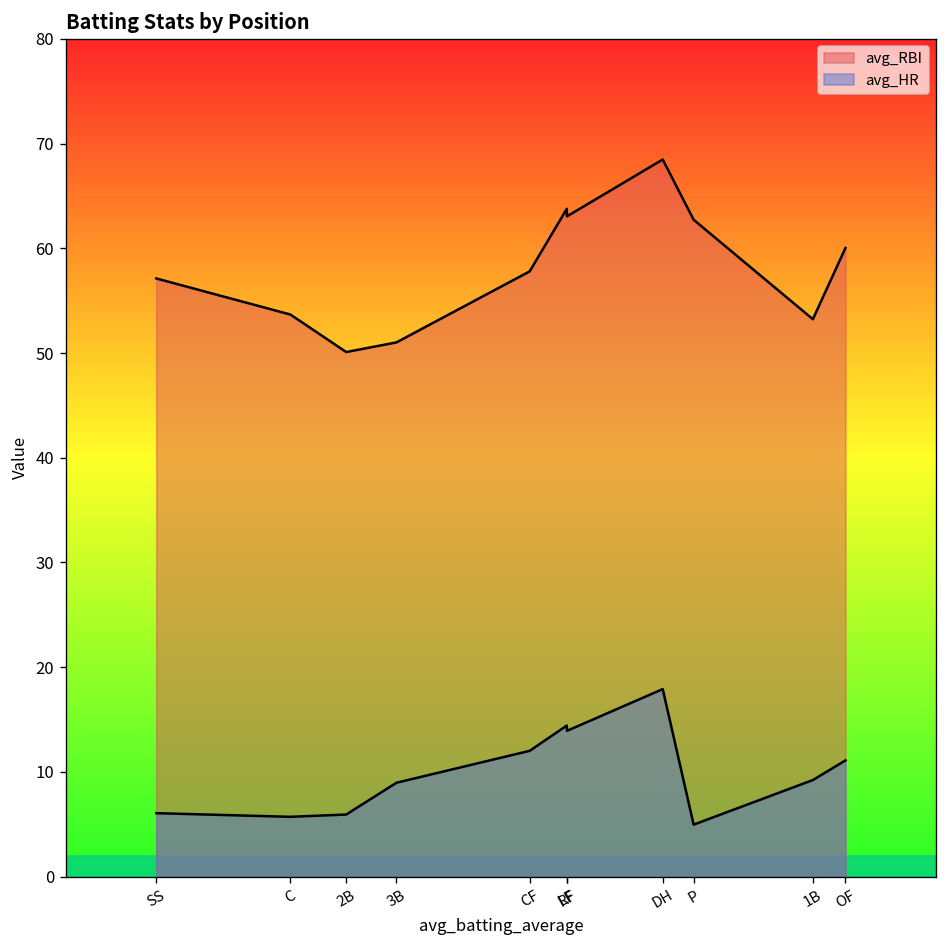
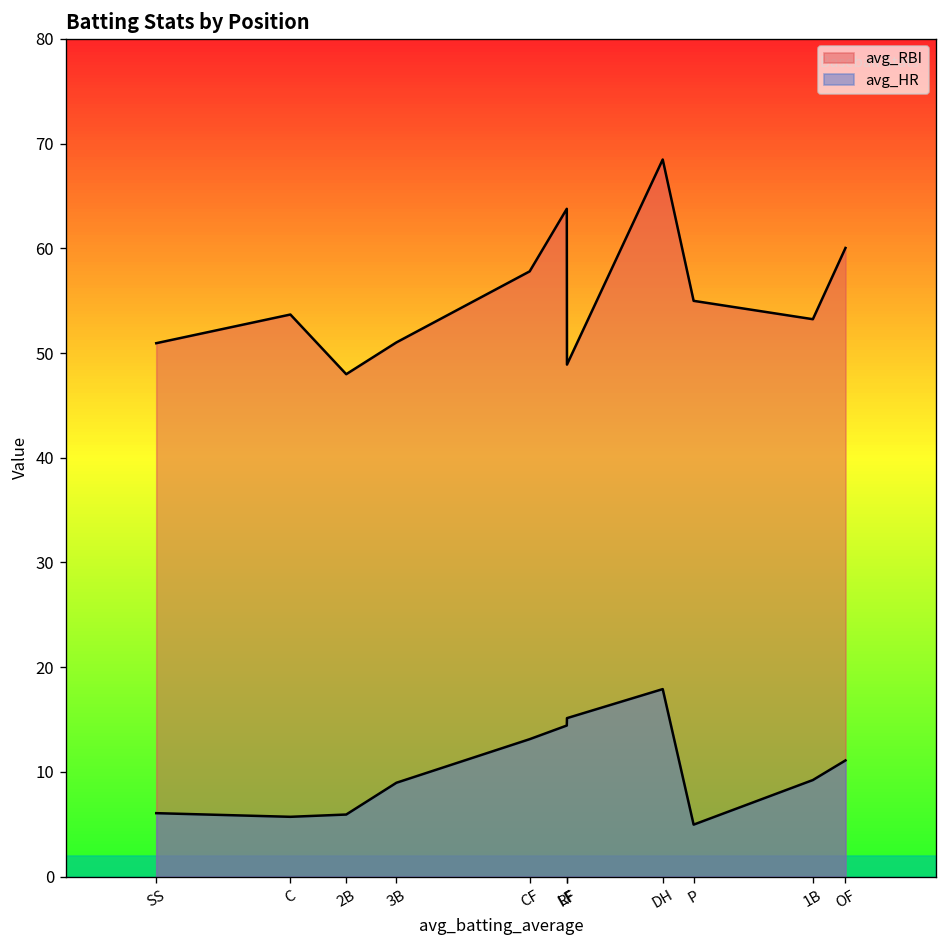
avg_RBI, SS: 57 -> 51
avg_RBI, 2B: 50 -> 48
avg_HR, CF: 12 -> 13
avg_RBI, RF: 63 -> 49
avg_HR, RF: 14 -> 15
avg_RBI, P: 63 -> 55
